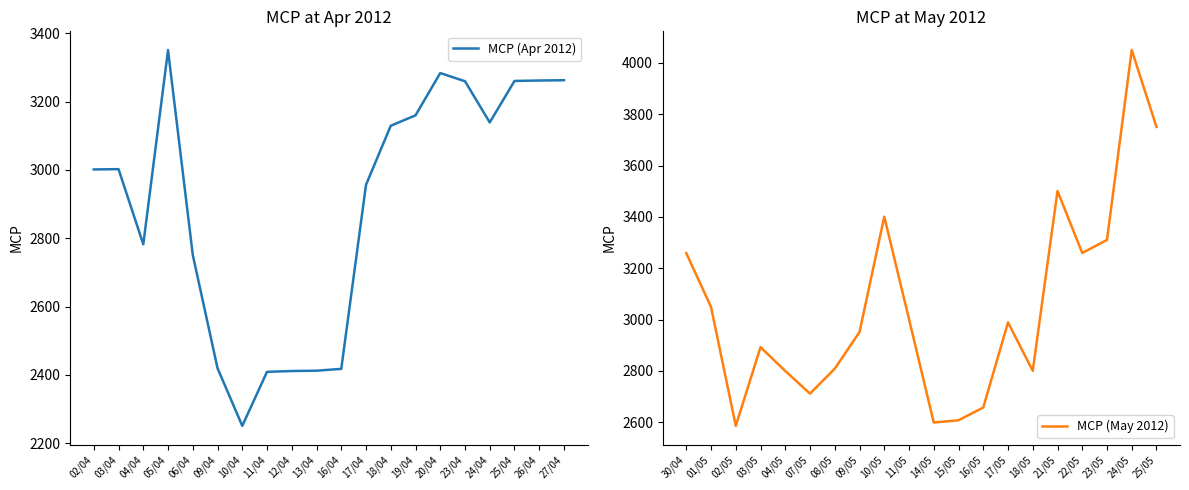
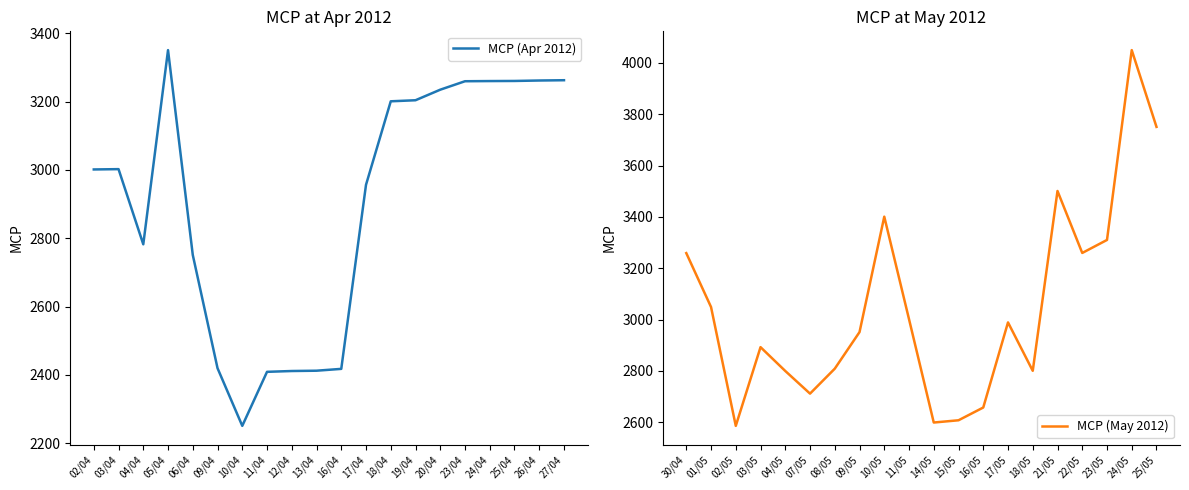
MCP at Apr 2012, 18/04: 3130 -> 3200
MCP at Apr 2012, 19/04: 3160 -> 3200
MCP at Apr 2012, 20/04: 3280 -> 3230
MCP at Apr 2012, 24/04: 3140 -> 3260
